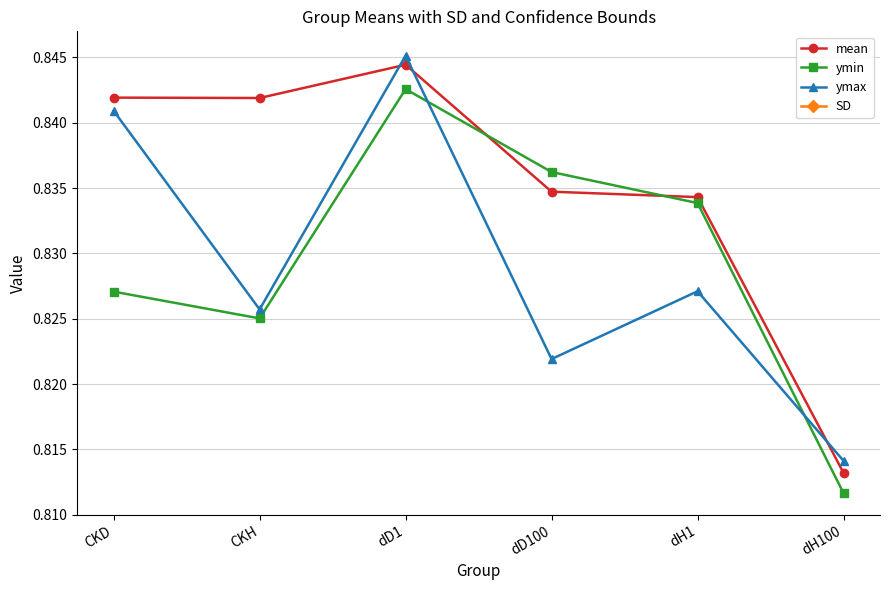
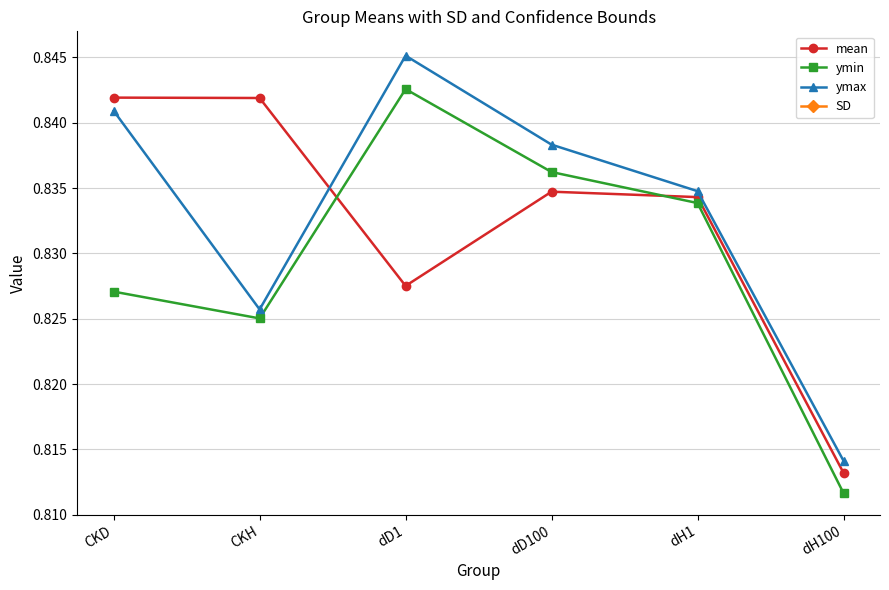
mean, dD1: 0.8444 -> 0.8275
ymax, dD100: 0.8219 -> 0.8383
ymax, dH1: 0.8271 -> 0.8348
